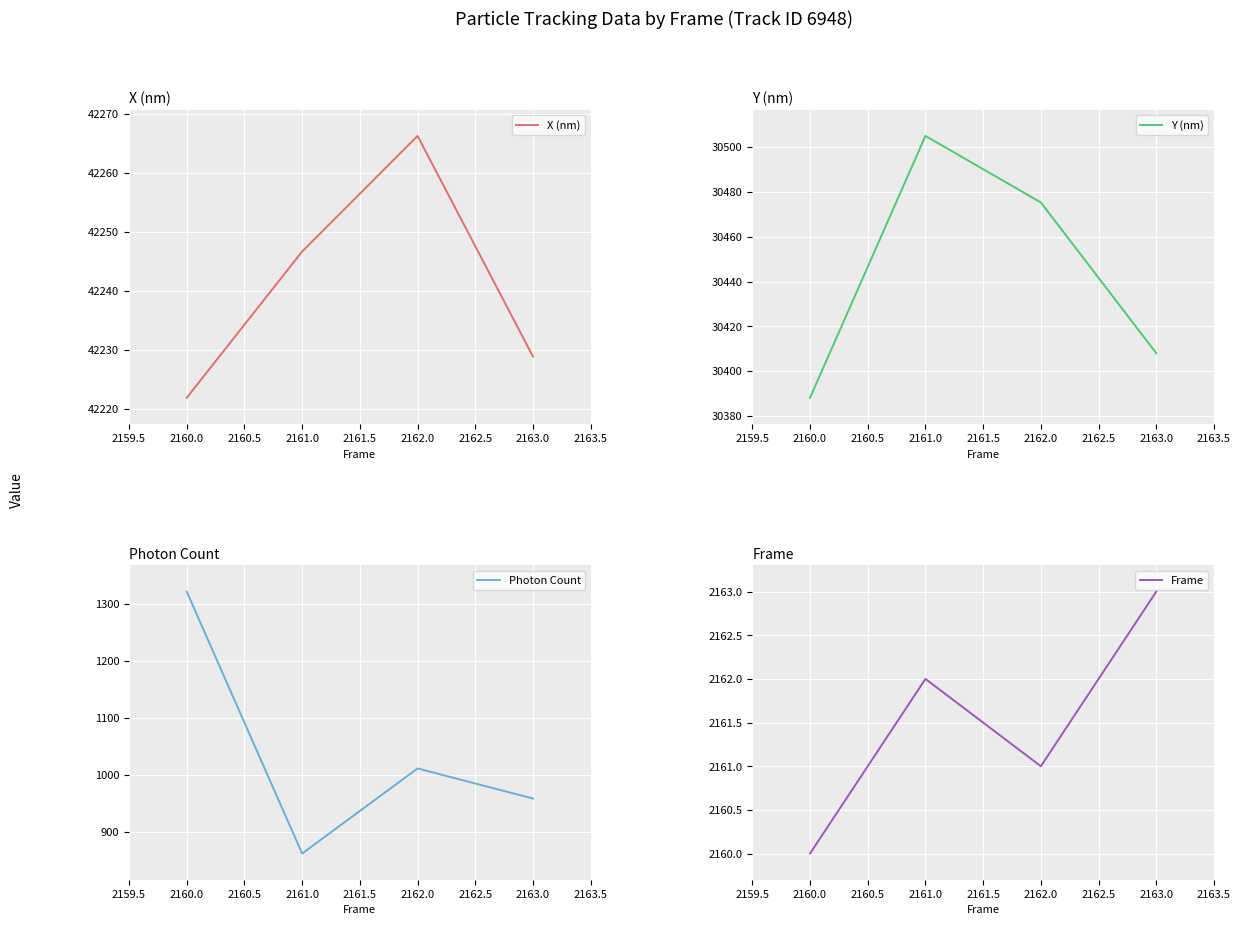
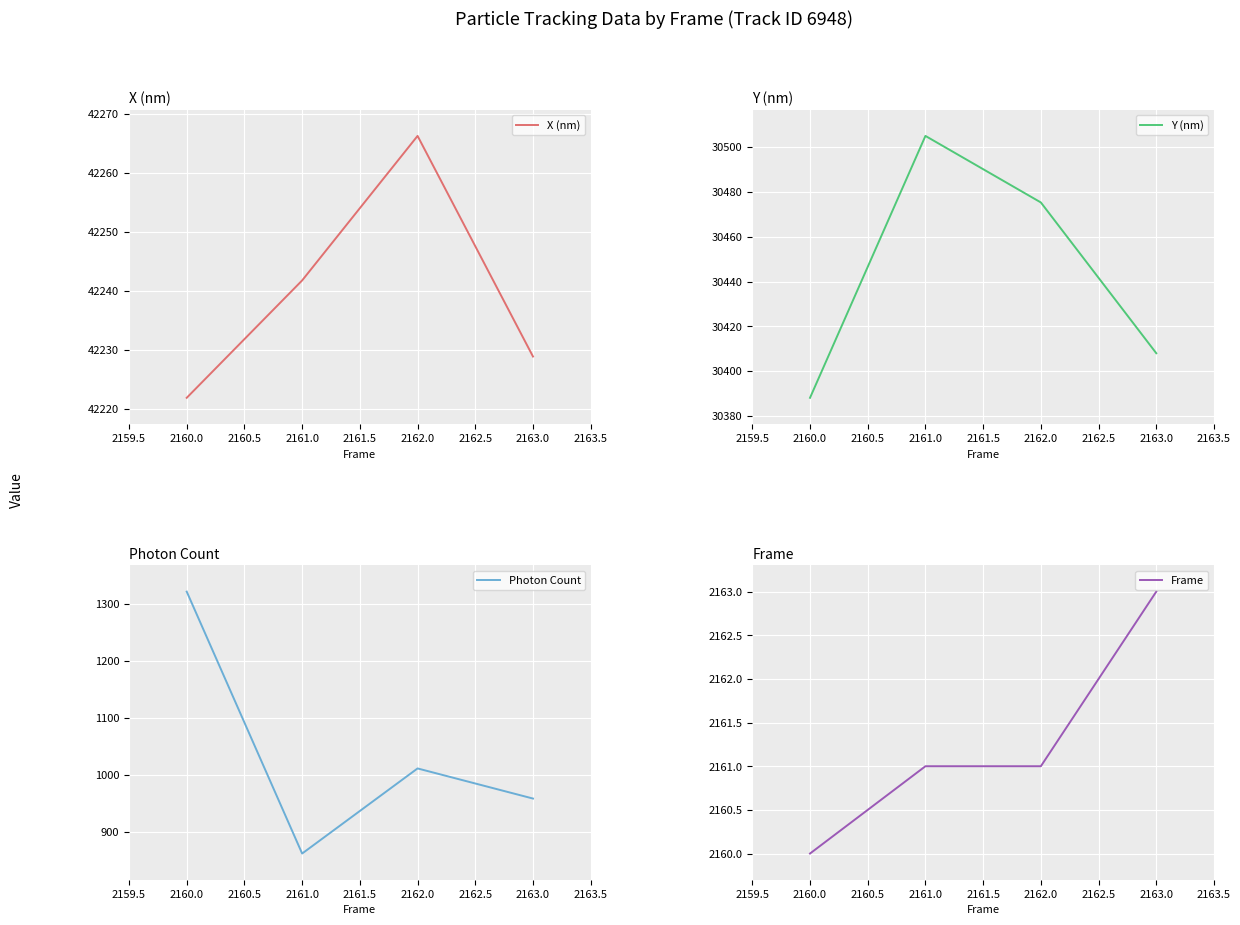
X (nm), 2161.0: 42247 -> 42242
Frame, 2161.0: 2162 -> 2161
